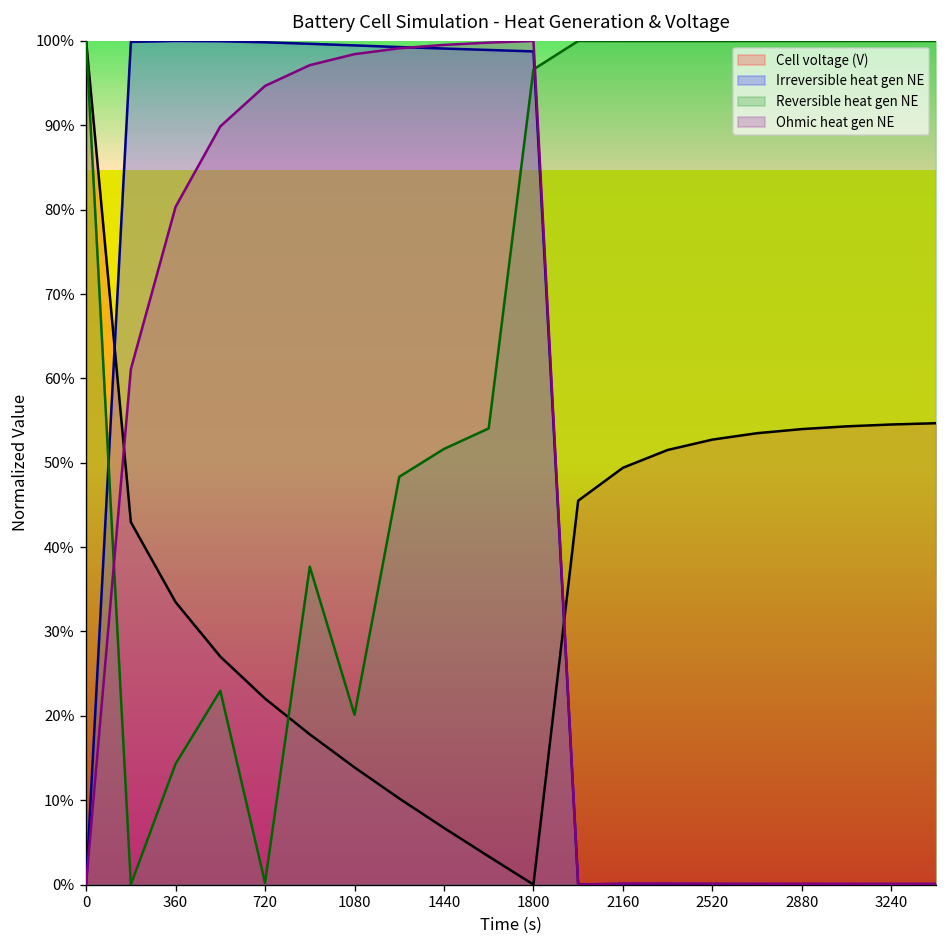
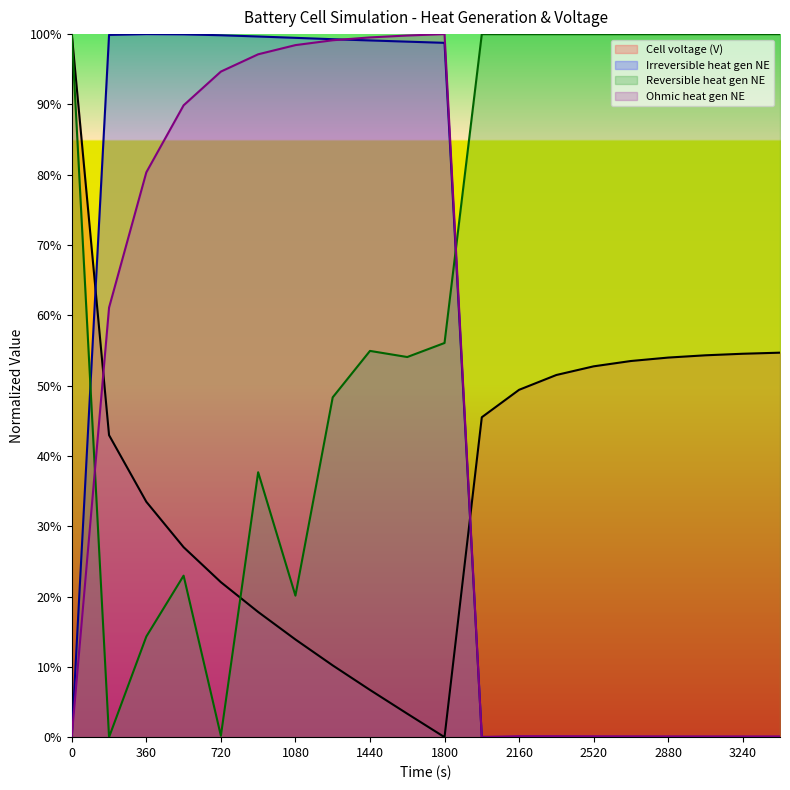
Reversible heat gen NE, 1440: 52% -> 55%
Reversible heat gen NE, 1800: 97% -> 56%
